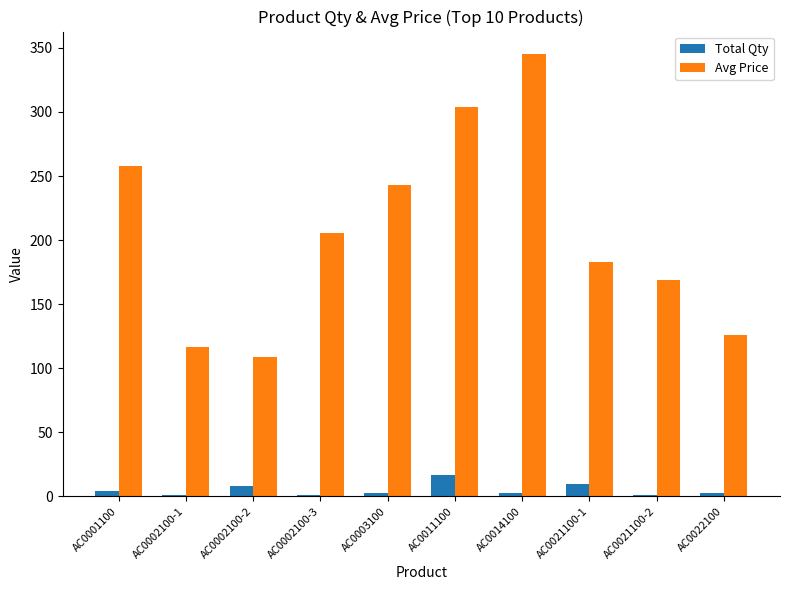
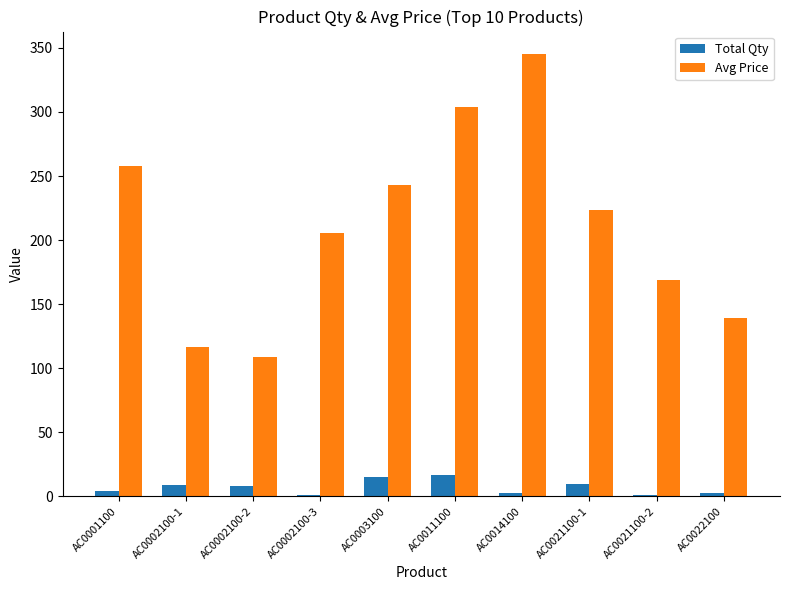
Total Qty, AC0002100-1: 1 -> 9
Total Qty, AC0003100: 3 -> 15
Avg Price, AC0021100-1: 183 -> 224
Avg Price, AC0022100: 126 -> 139
